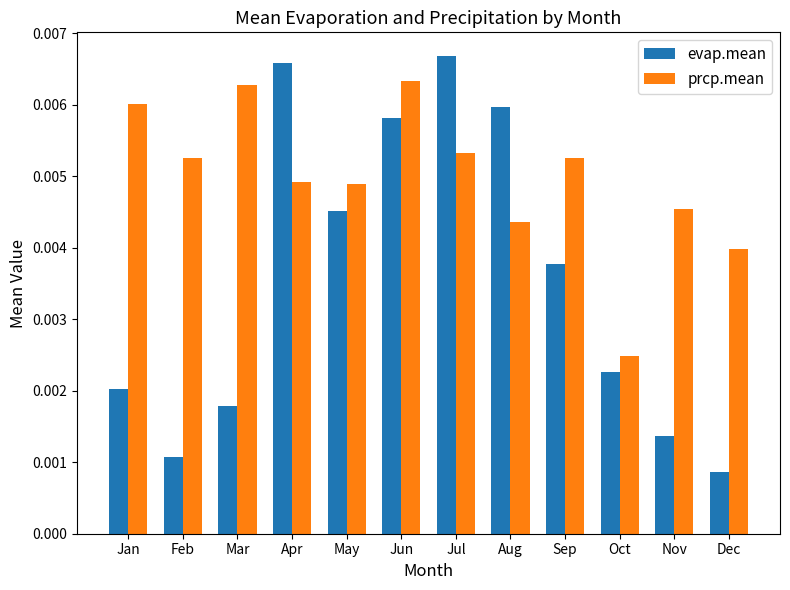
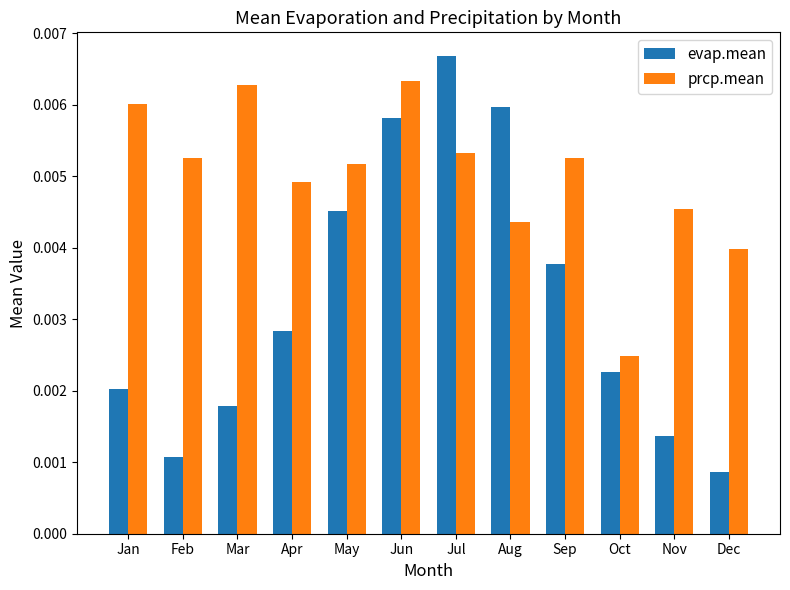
evap.mean, Apr: 0.0066 -> 0.0028
prcp.mean, May: 0.0049 -> 0.0052
